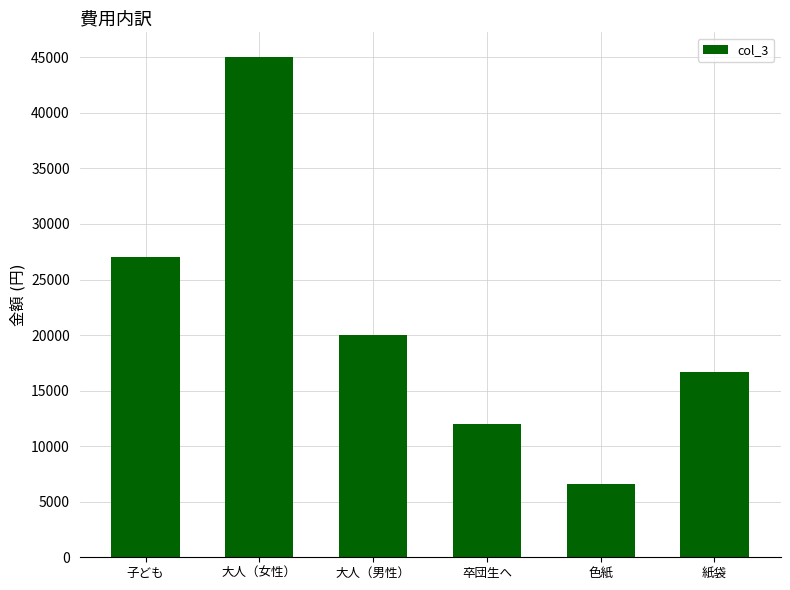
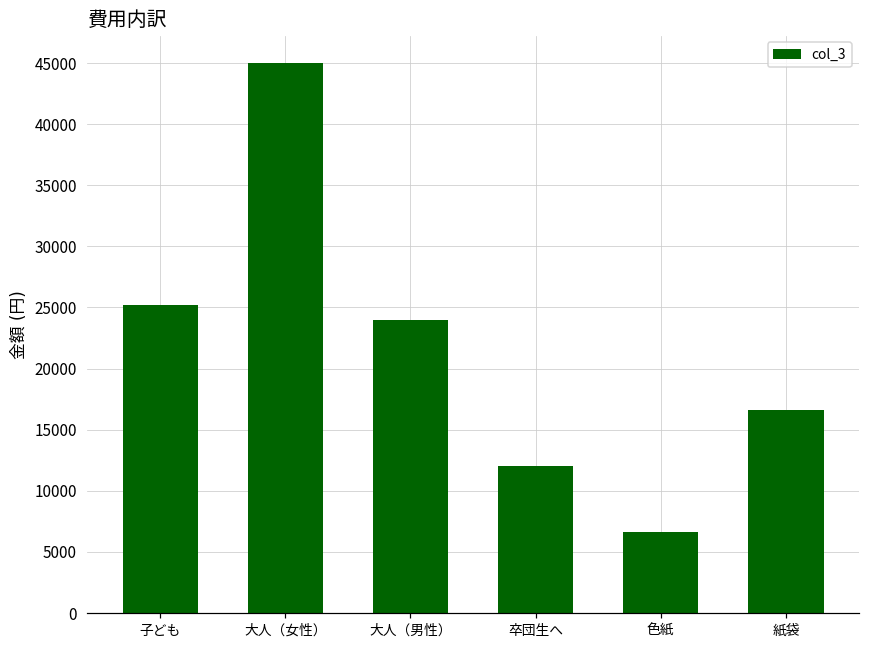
子ども: 27000 -> 25200
大人（男性）: 20000 -> 24000
